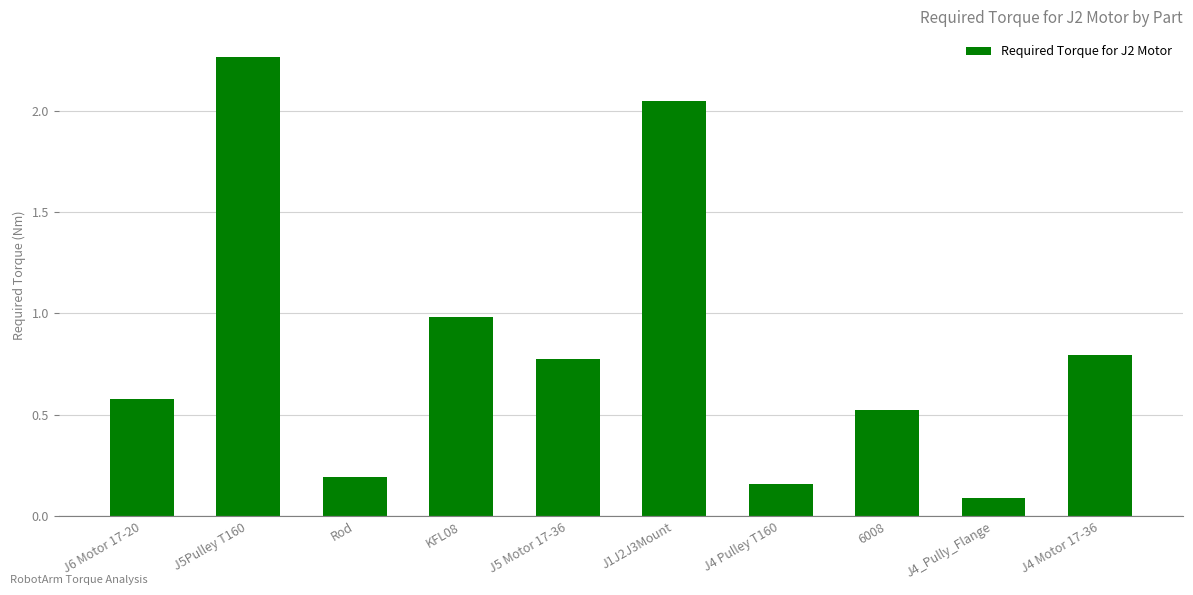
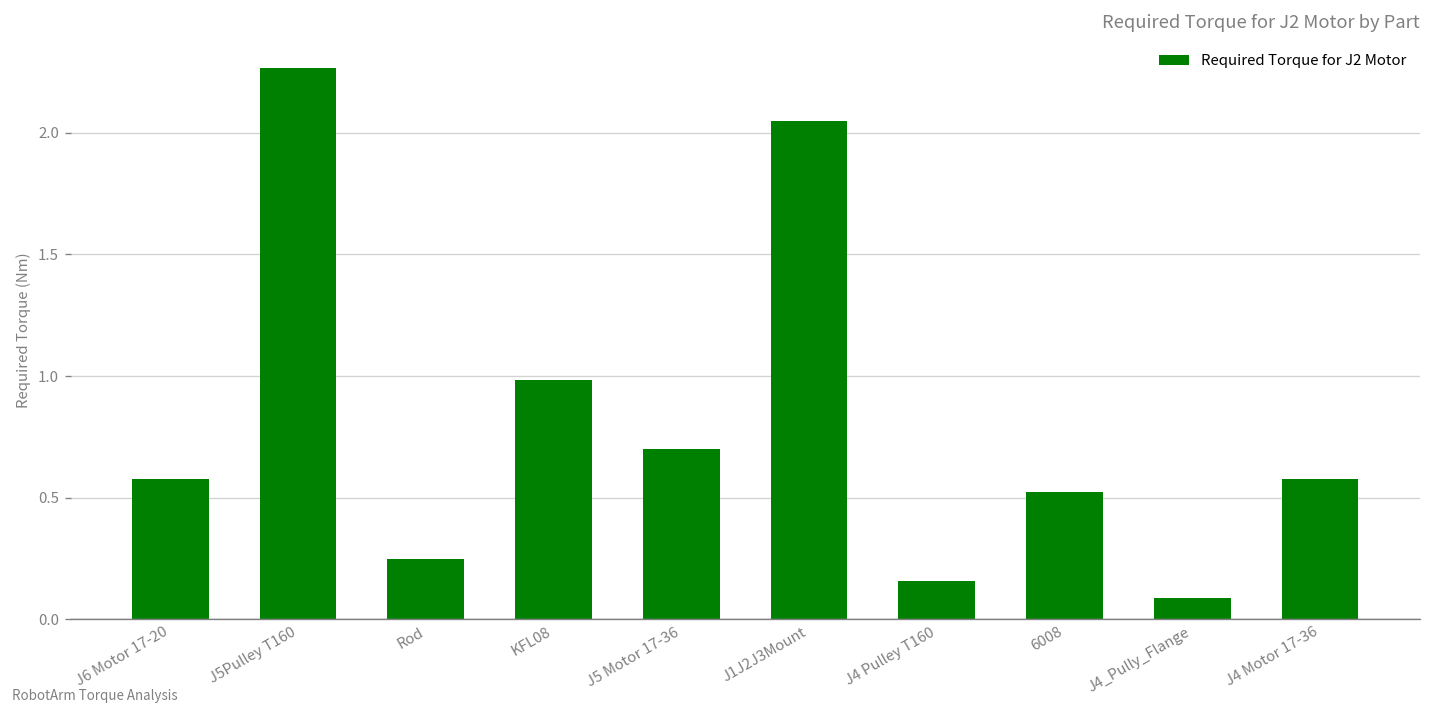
Rod: 0.19 -> 0.25
J5 Motor 17-36: 0.78 -> 0.70
J4 Motor 17-36: 0.80 -> 0.58
